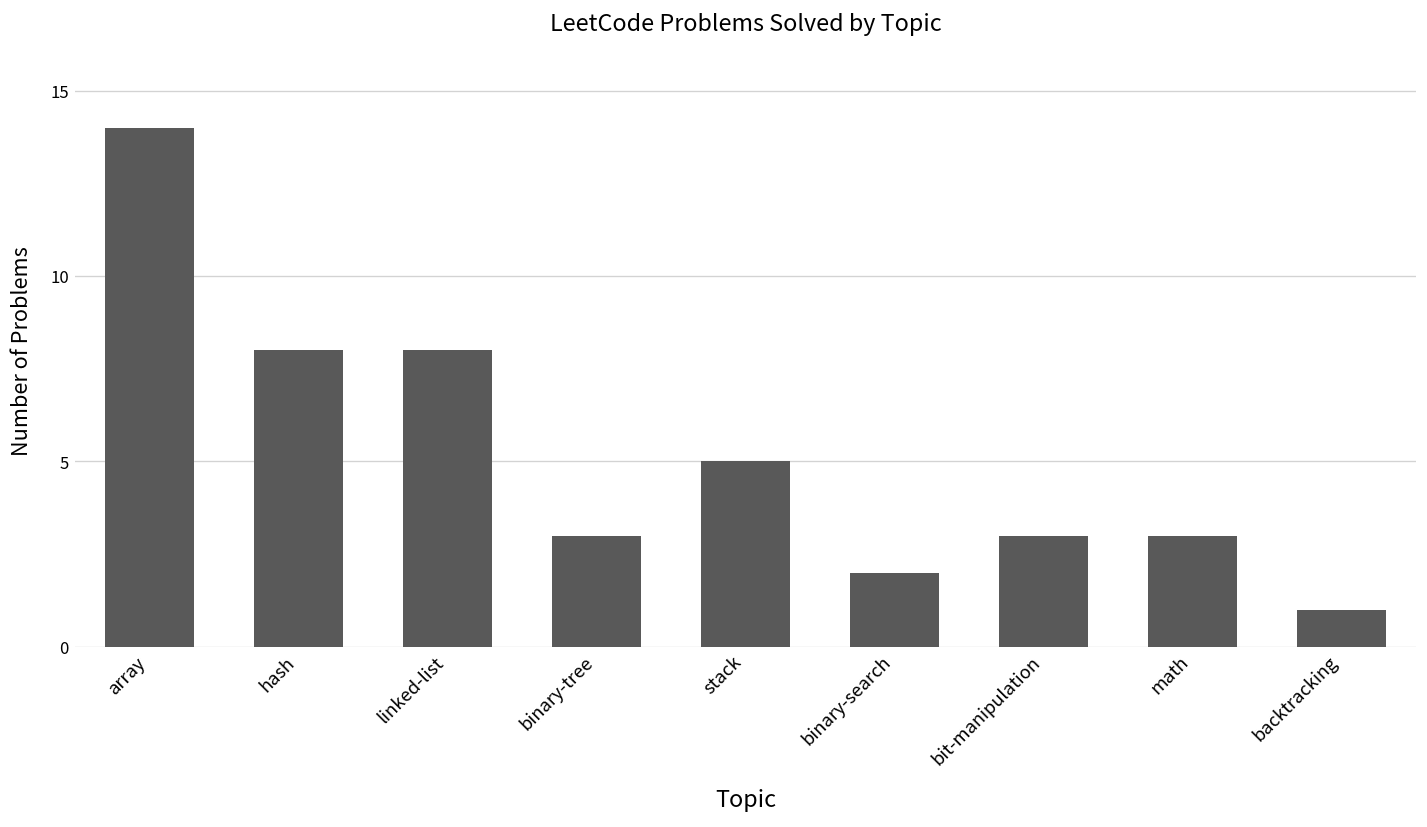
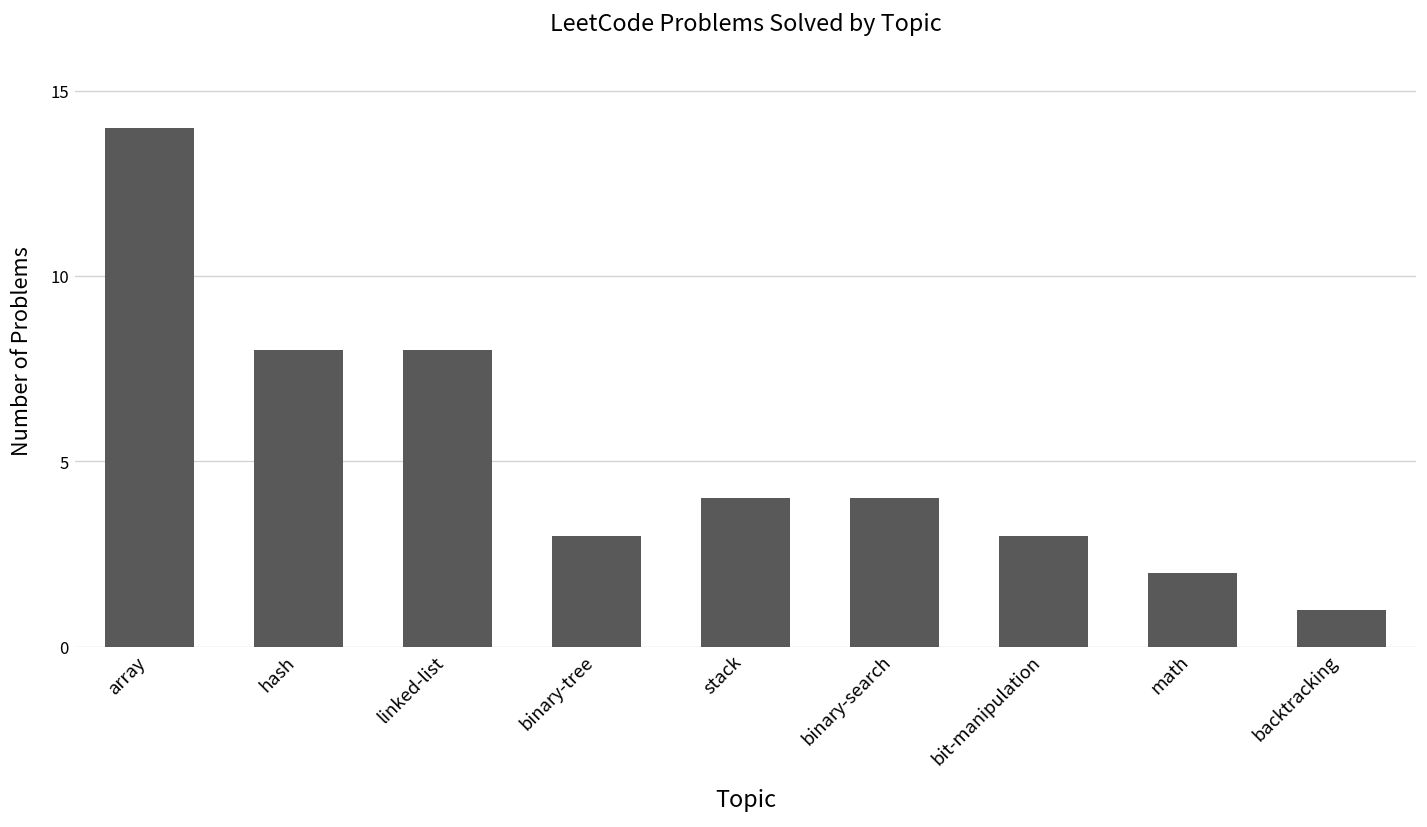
stack: 5 -> 4
binary-search: 2 -> 4
math: 3 -> 2
